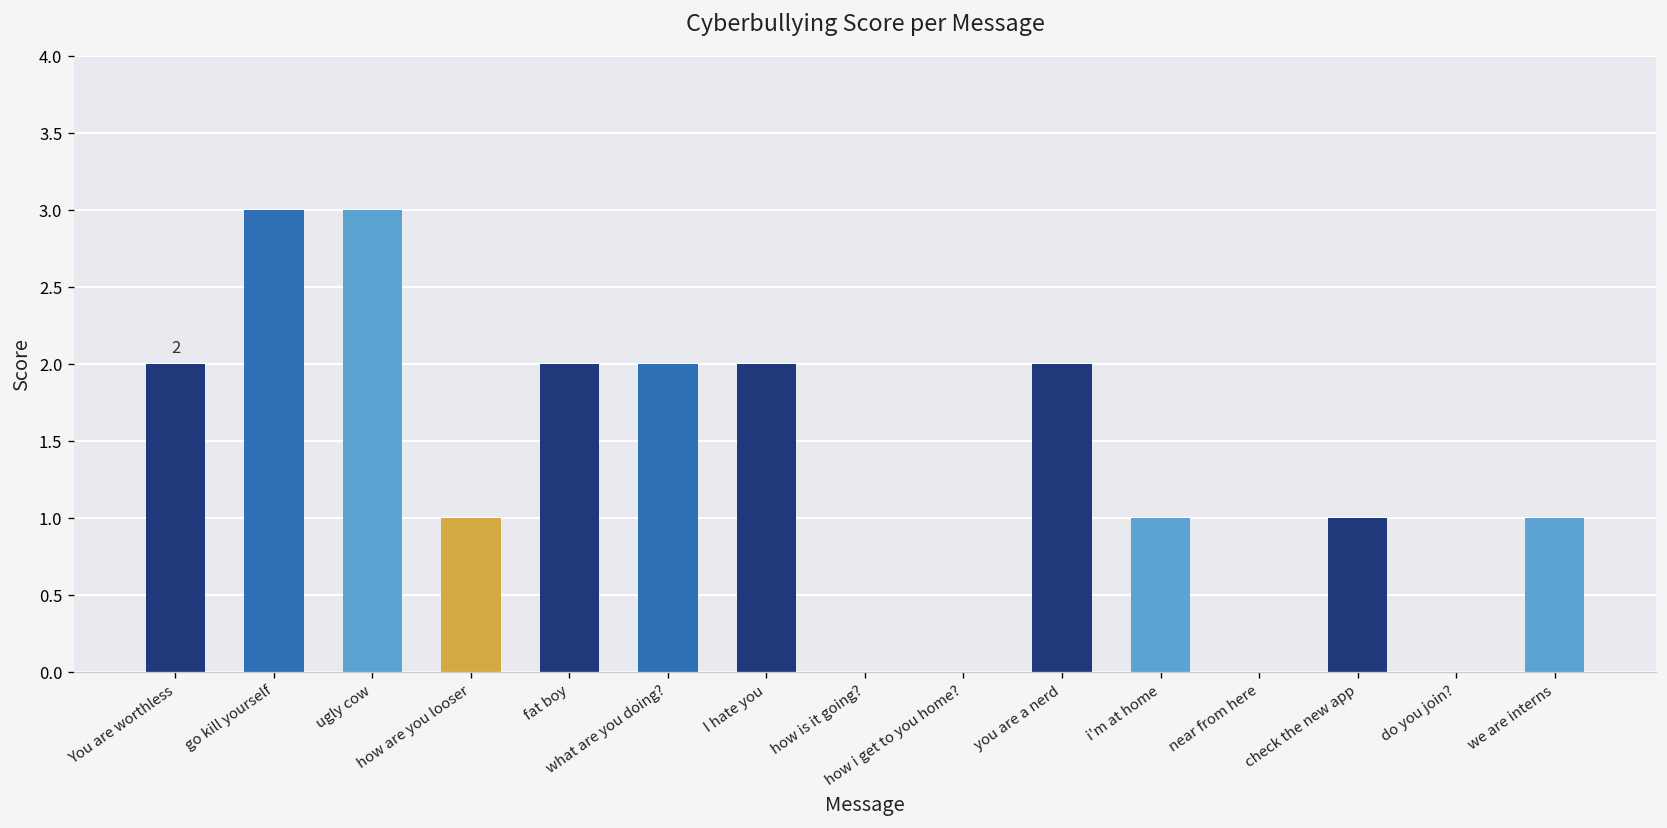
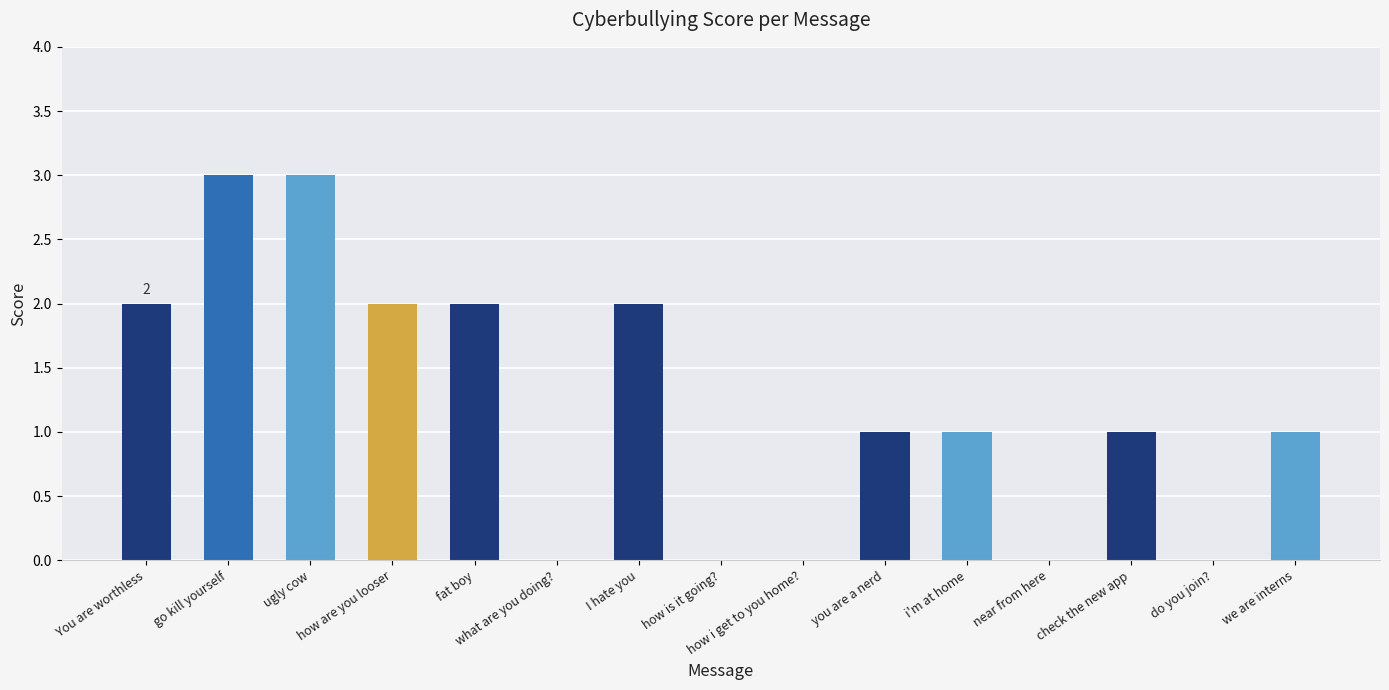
how are you looser: 1 -> 2
what are you doing?: 2 -> 0
you are a nerd: 2 -> 1
